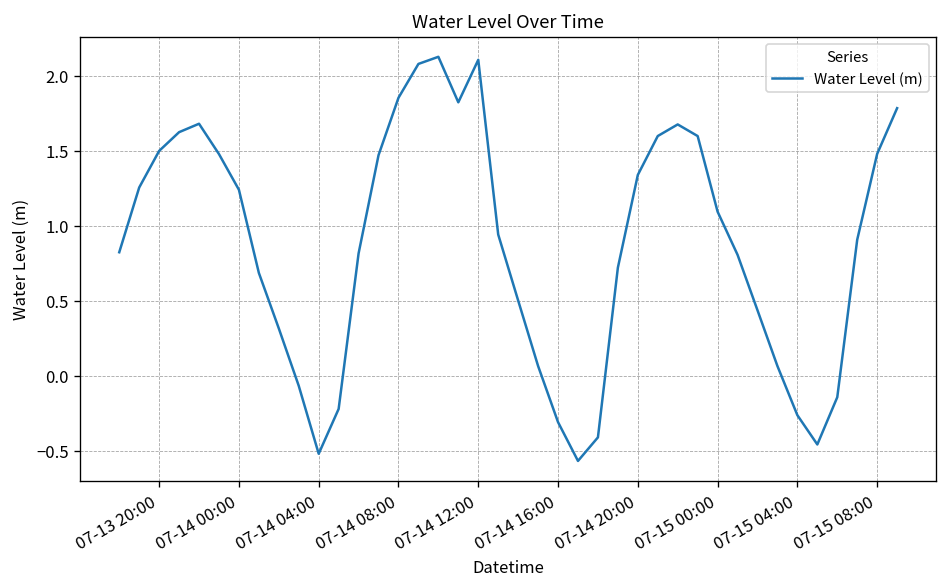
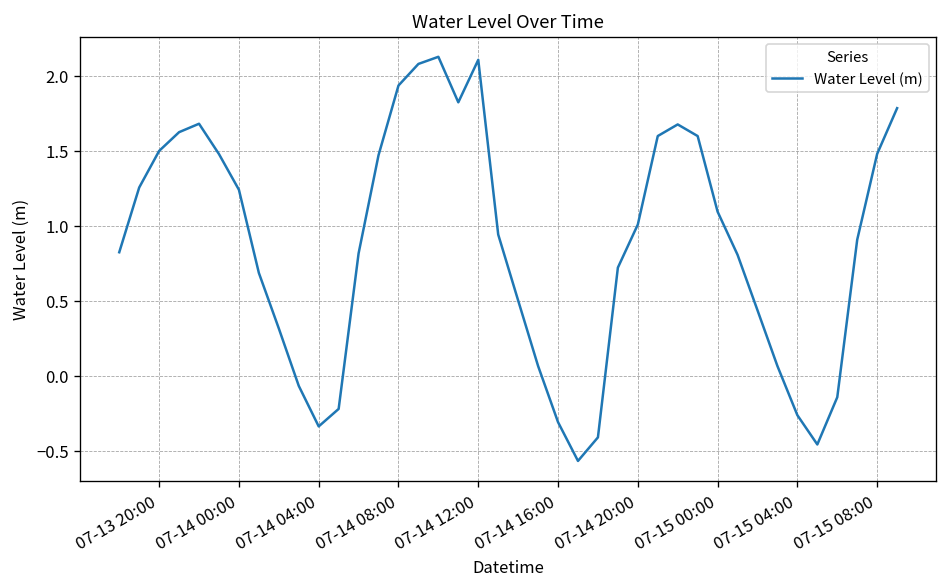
07-14 04:00: -0.52 -> -0.34
07-14 08:00: 1.85 -> 1.94
07-14 20:00: 1.34 -> 1.01
